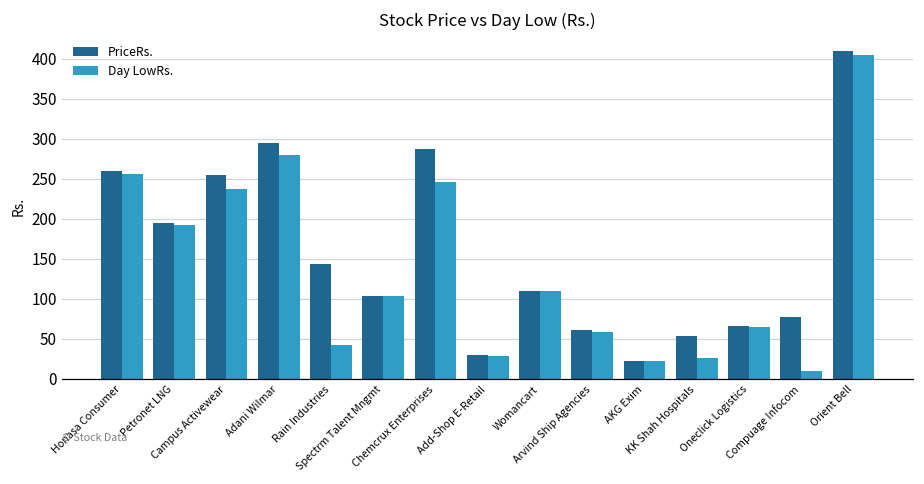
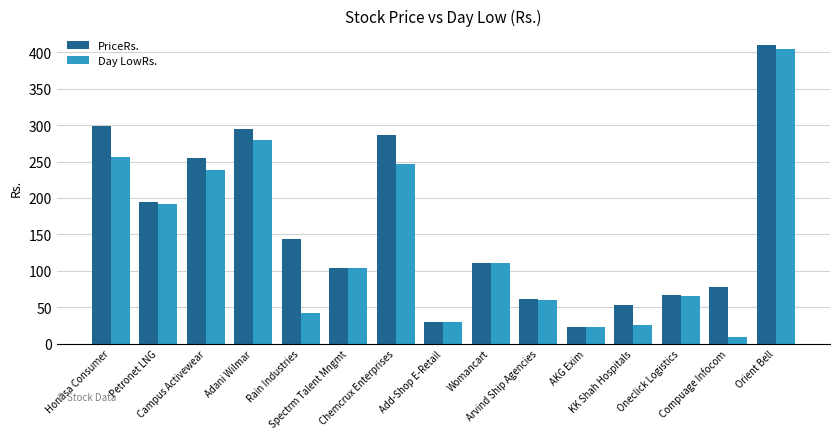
PriceRs., Honasa Consumer: 260 -> 300
